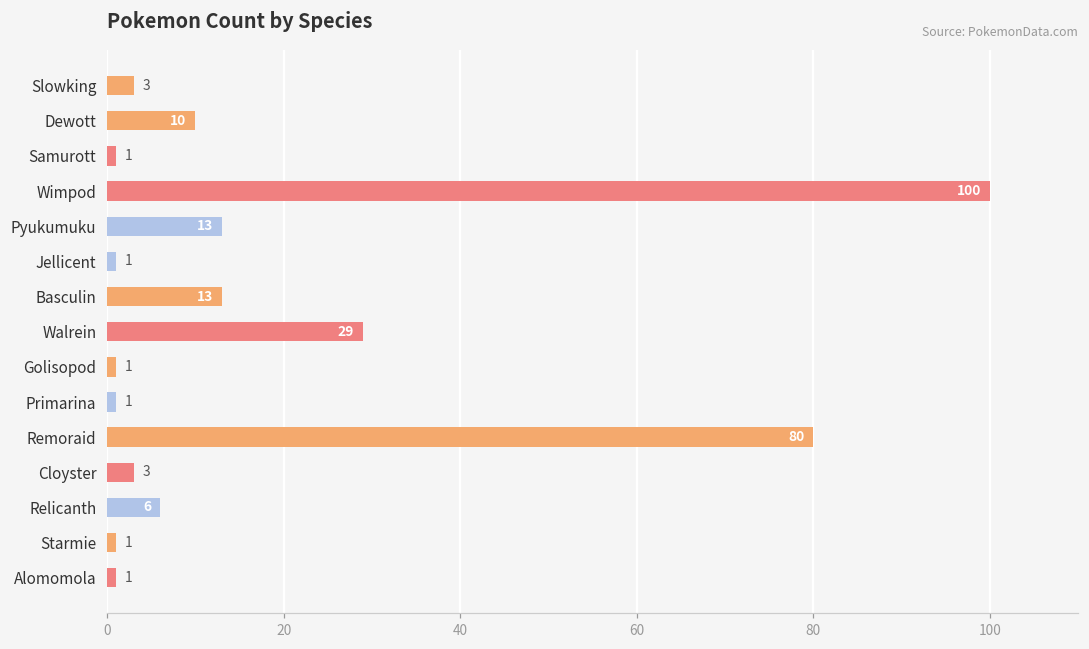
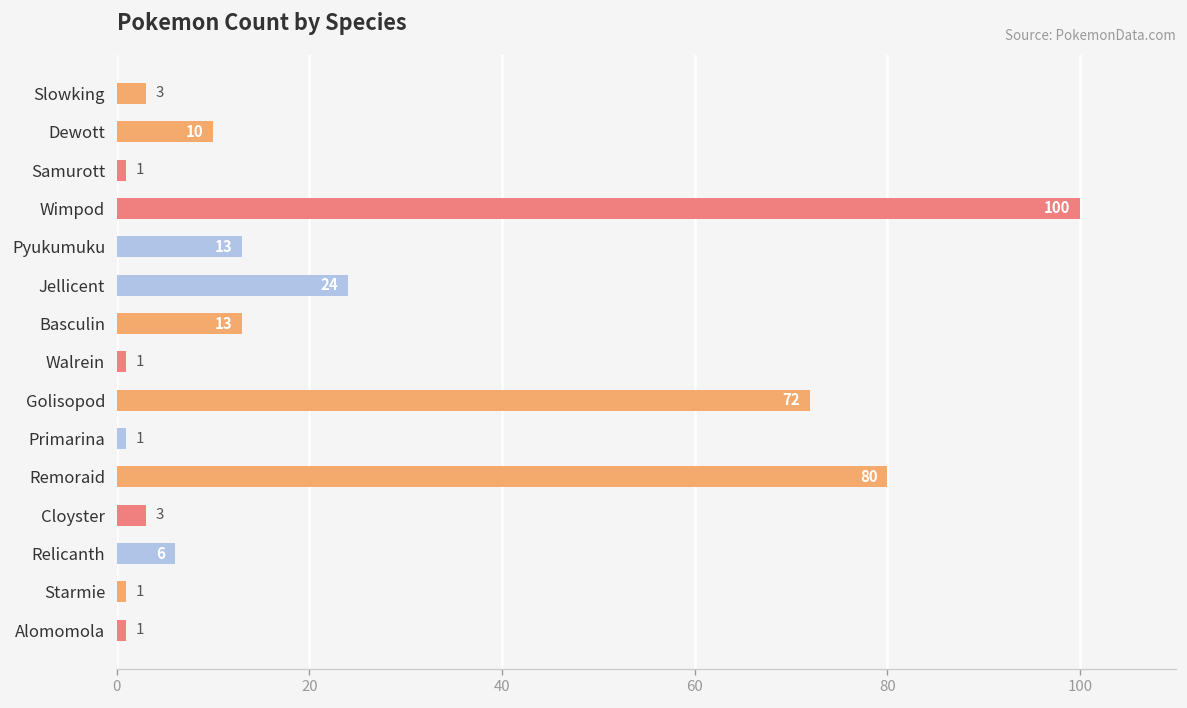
Jellicent: 1 -> 24
Walrein: 29 -> 1
Golisopod: 1 -> 72
